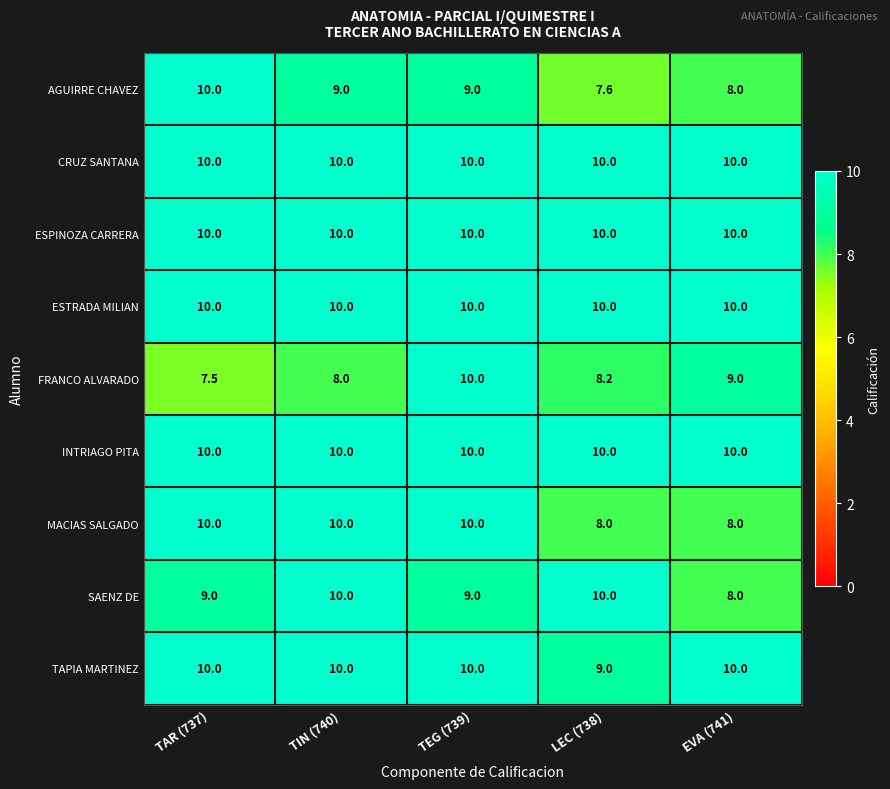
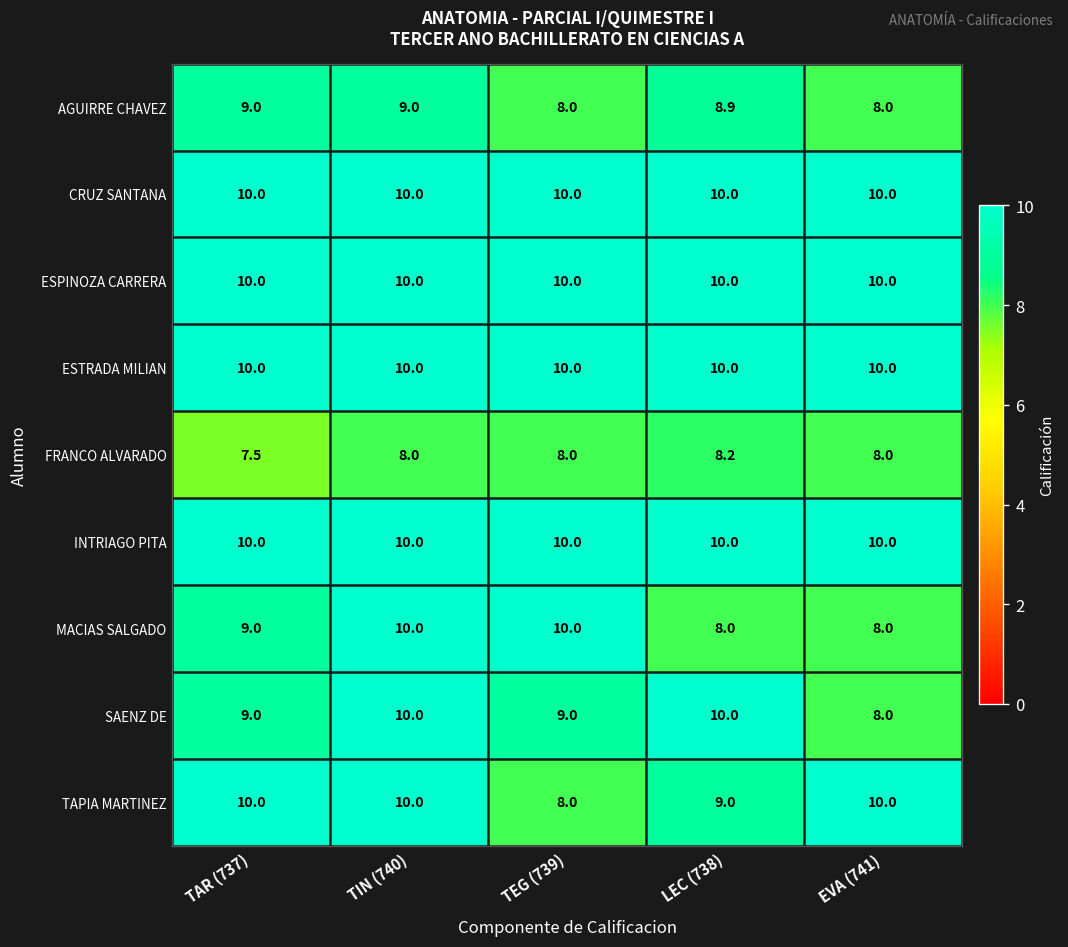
AGUIRRE CHAVEZ, TAR (737): 10.0 -> 9.0
AGUIRRE CHAVEZ, TEG (739): 9.0 -> 8.0
AGUIRRE CHAVEZ, LEC (738): 7.6 -> 8.9
FRANCO ALVARADO, TEG (739): 10.0 -> 8.0
FRANCO ALVARADO, EVA (741): 9.0 -> 8.0
MACIAS SALGADO, TAR (737): 10.0 -> 9.0
TAPIA MARTINEZ, TEG (739): 10.0 -> 8.0
